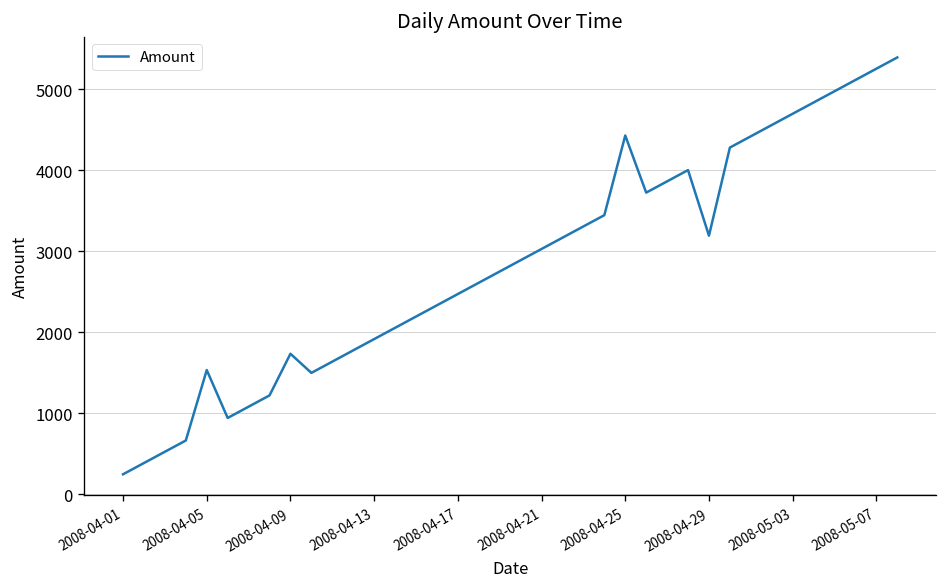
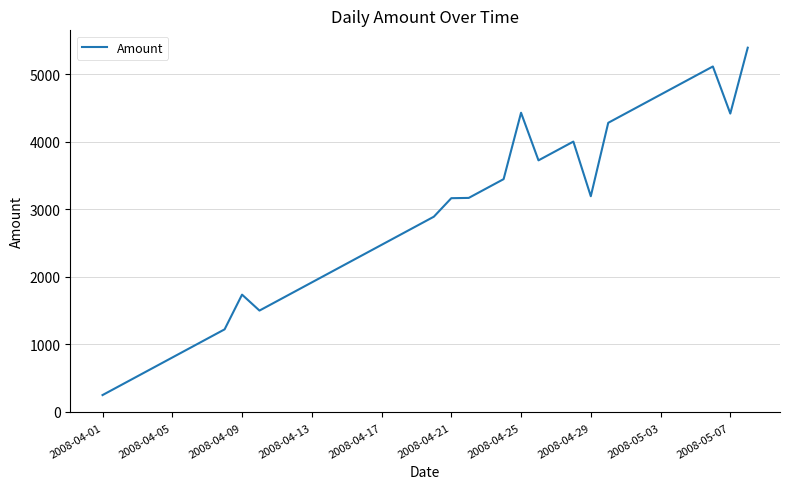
2008-04-05: 1500 -> 800
2008-04-21: 3000 -> 3200
2008-05-07: 5300 -> 4400
